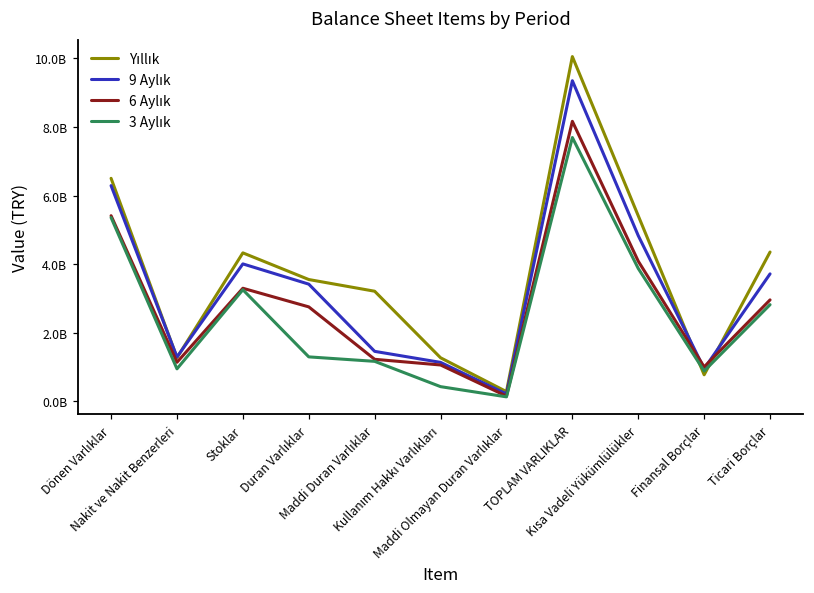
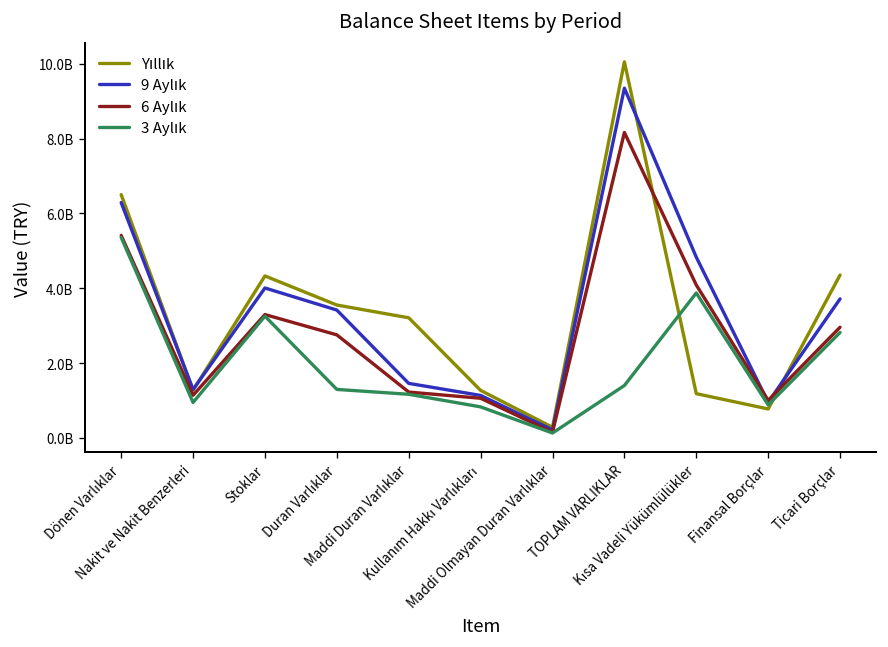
3 Aylık, Kullanım Hakkı Varlıkları: 400000000 -> 800000000
3 Aylık, TOPLAM VARLIKLAR: 7700000000 -> 1400000000
Yıllık, Kısa Vadeli Yükümlülükler: 5400000000 -> 1200000000
